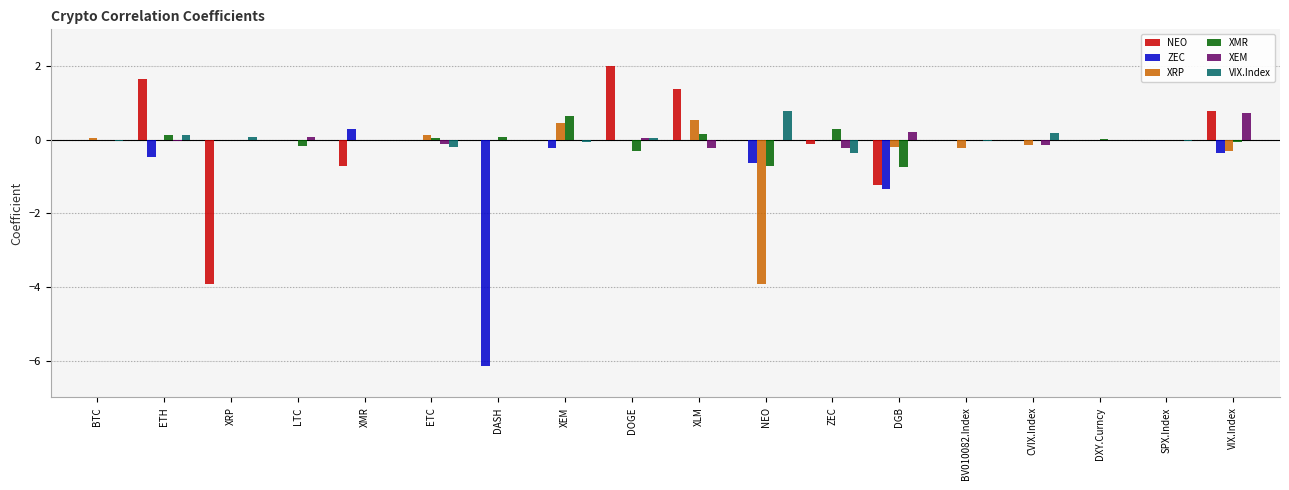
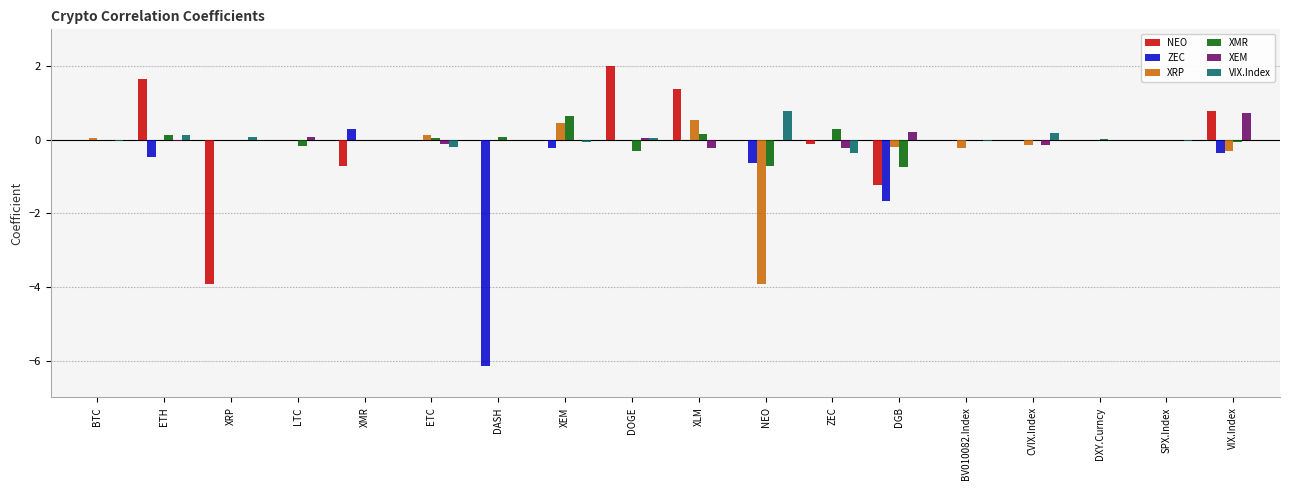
ZEC, DGB: -1.3 -> -1.7
